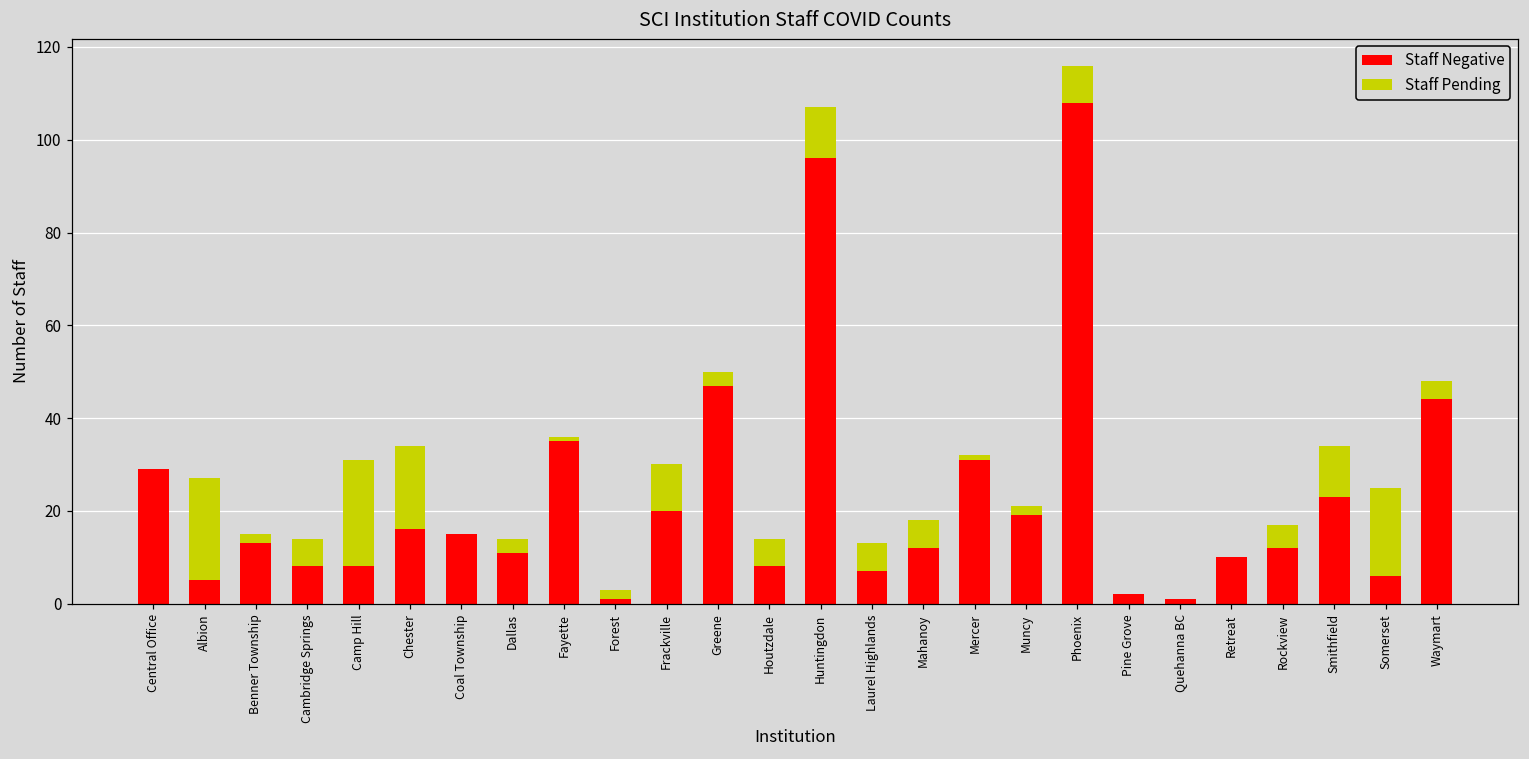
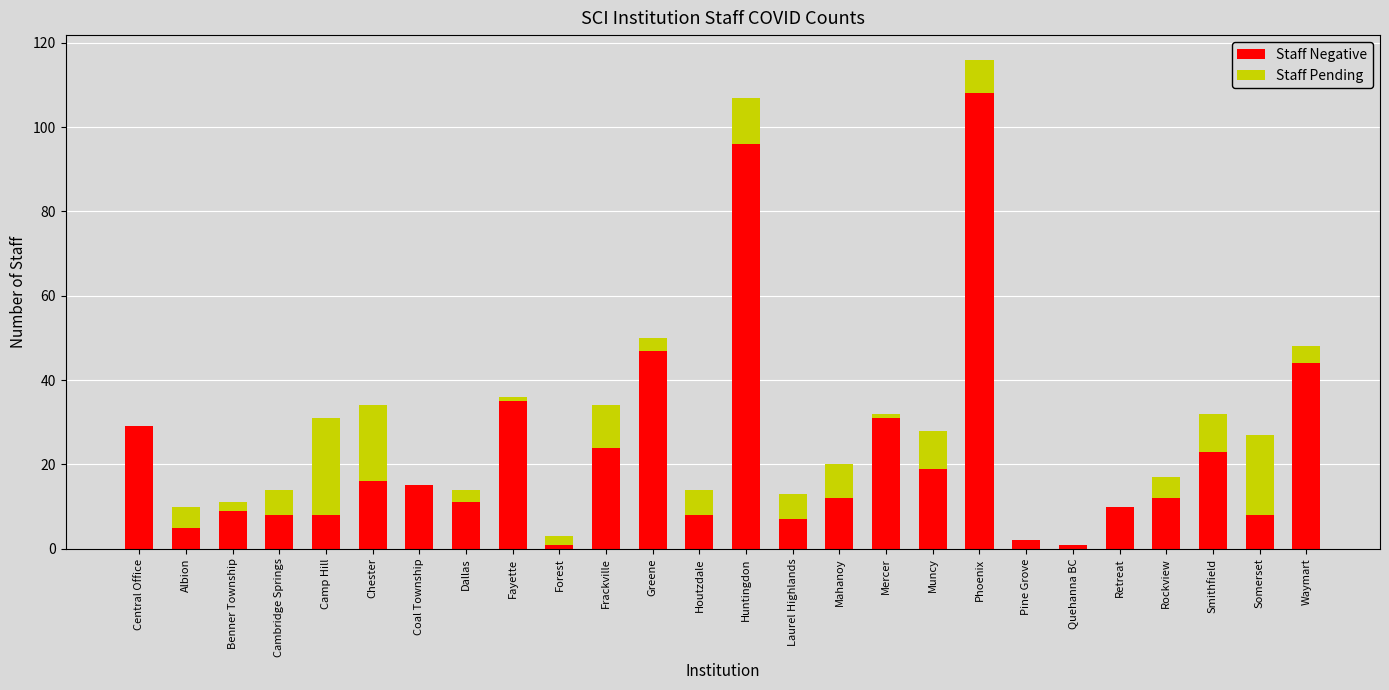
Staff Pending, Albion: 22 -> 5
Staff Negative, Benner Township: 13 -> 9
Staff Negative, Frackville: 20 -> 24
Staff Pending, Mahanoy: 6 -> 8
Staff Pending, Muncy: 2 -> 9
Staff Pending, Smithfield: 11 -> 9
Staff Negative, Somerset: 6 -> 8
